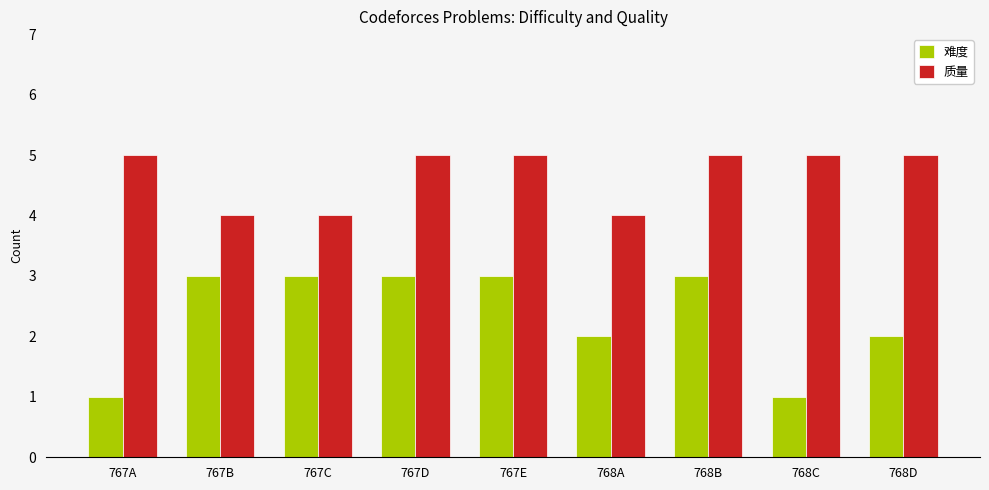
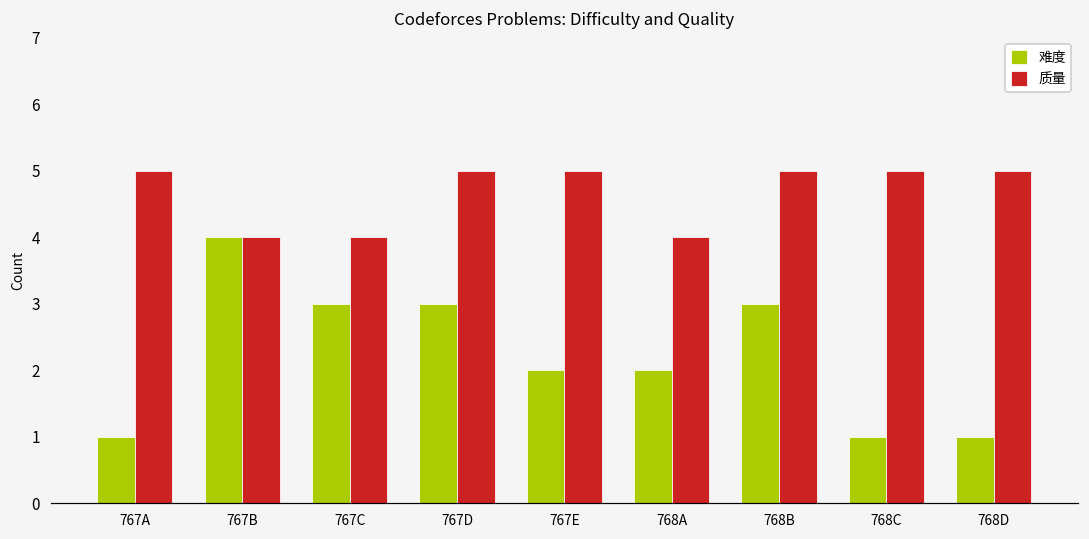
难度, 767B: 3 -> 4
难度, 767E: 3 -> 2
难度, 768D: 2 -> 1
